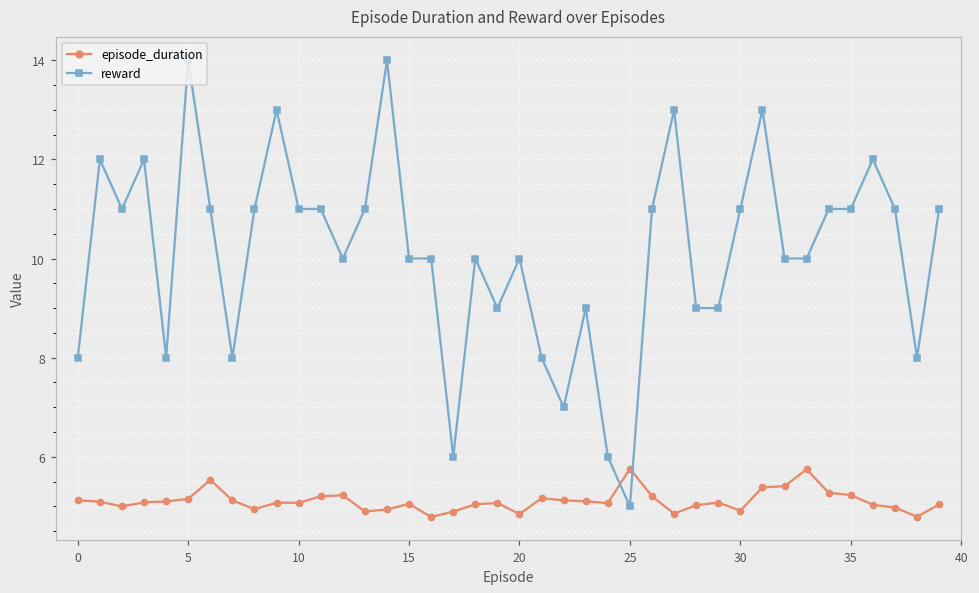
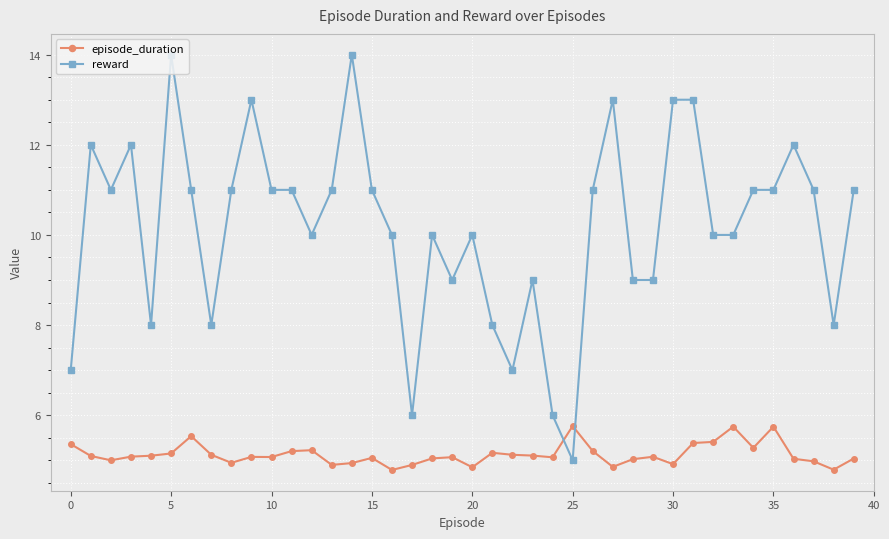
episode_duration, 0: 5.1 -> 5.4
reward, 0: 8 -> 7
reward, 15: 10 -> 11
reward, 30: 11 -> 13
episode_duration, 35: 5.2 -> 5.7
